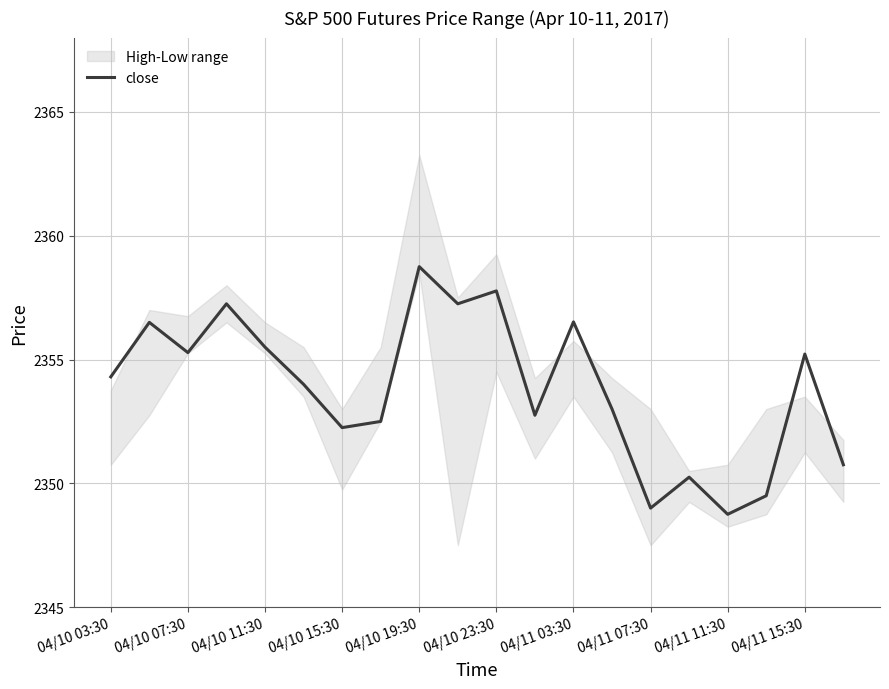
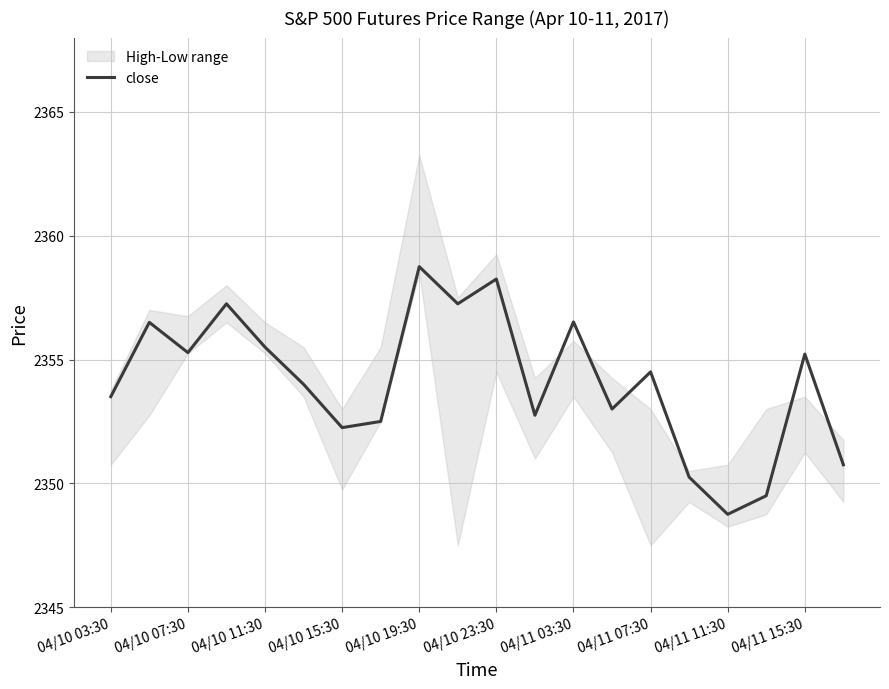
close, 04/10 03:30: 2354.3 -> 2353.5
close, 04/10 23:30: 2357.8 -> 2358.3
close, 04/11 07:30: 2349.0 -> 2354.5
